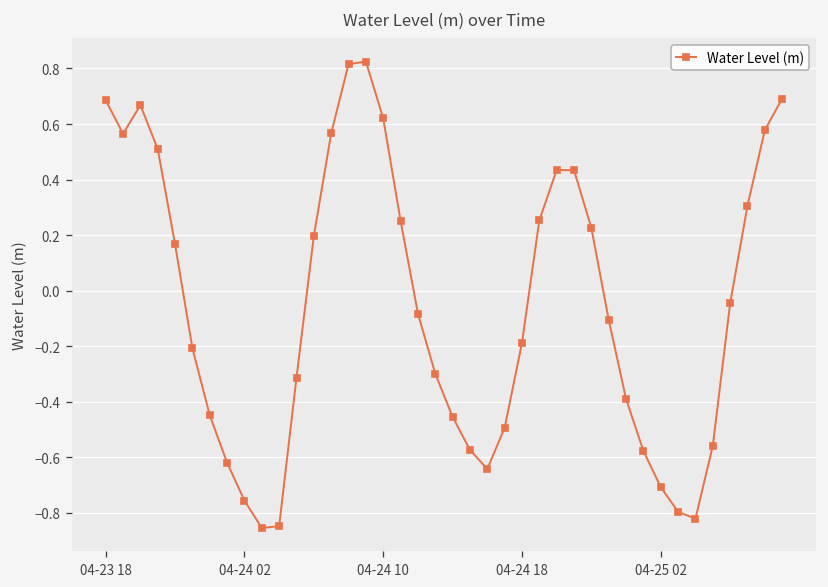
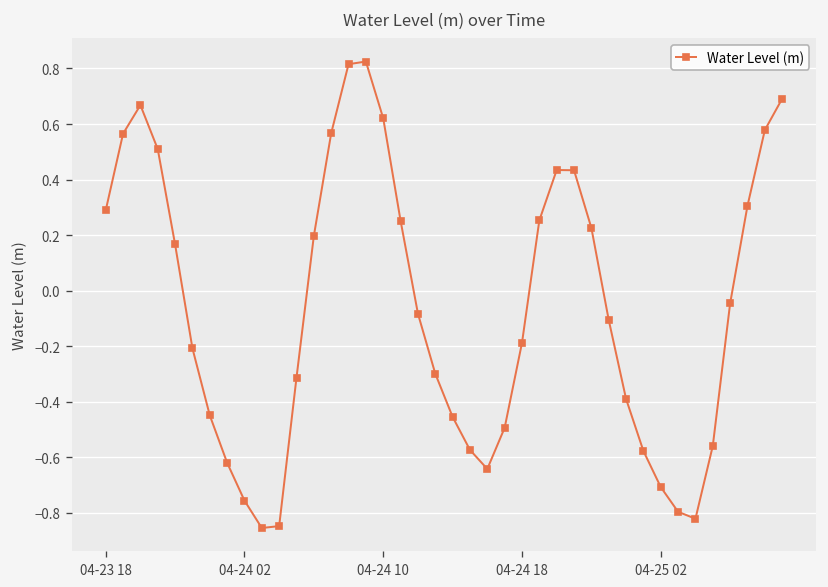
04-23 18: 0.69 -> 0.29
